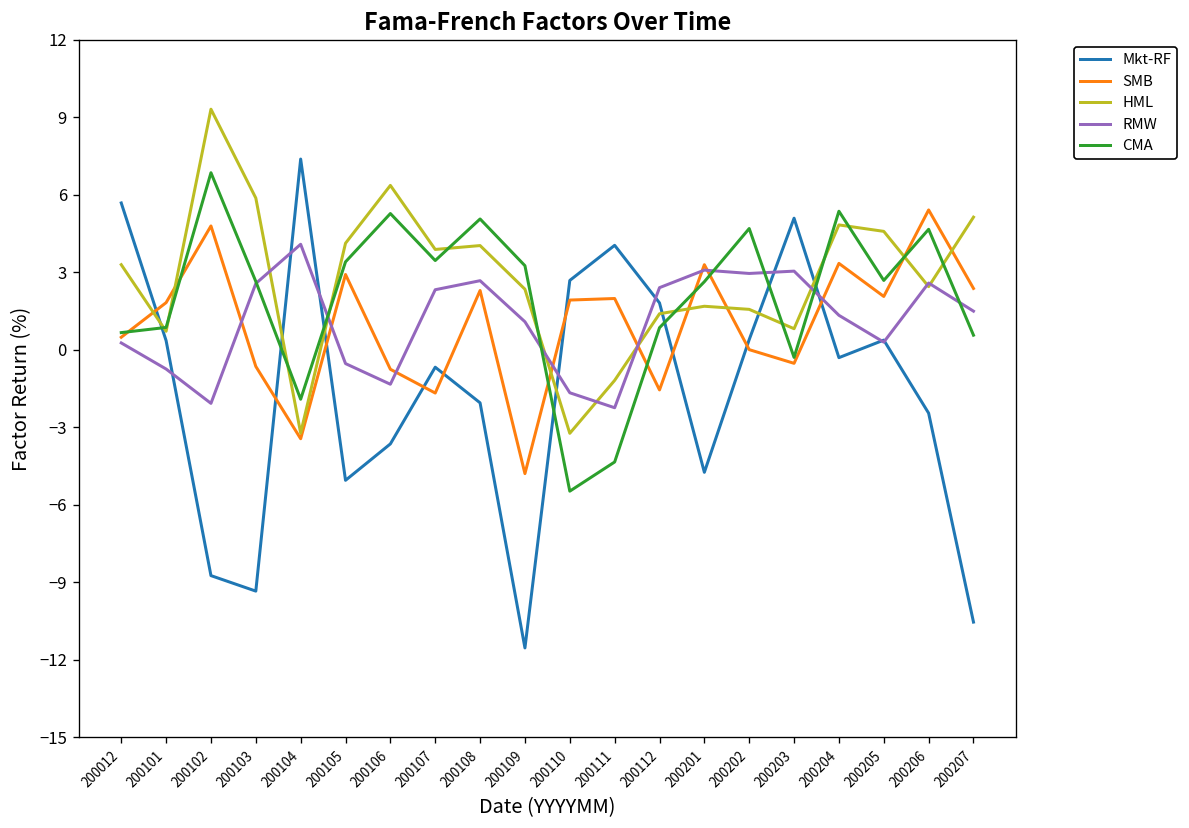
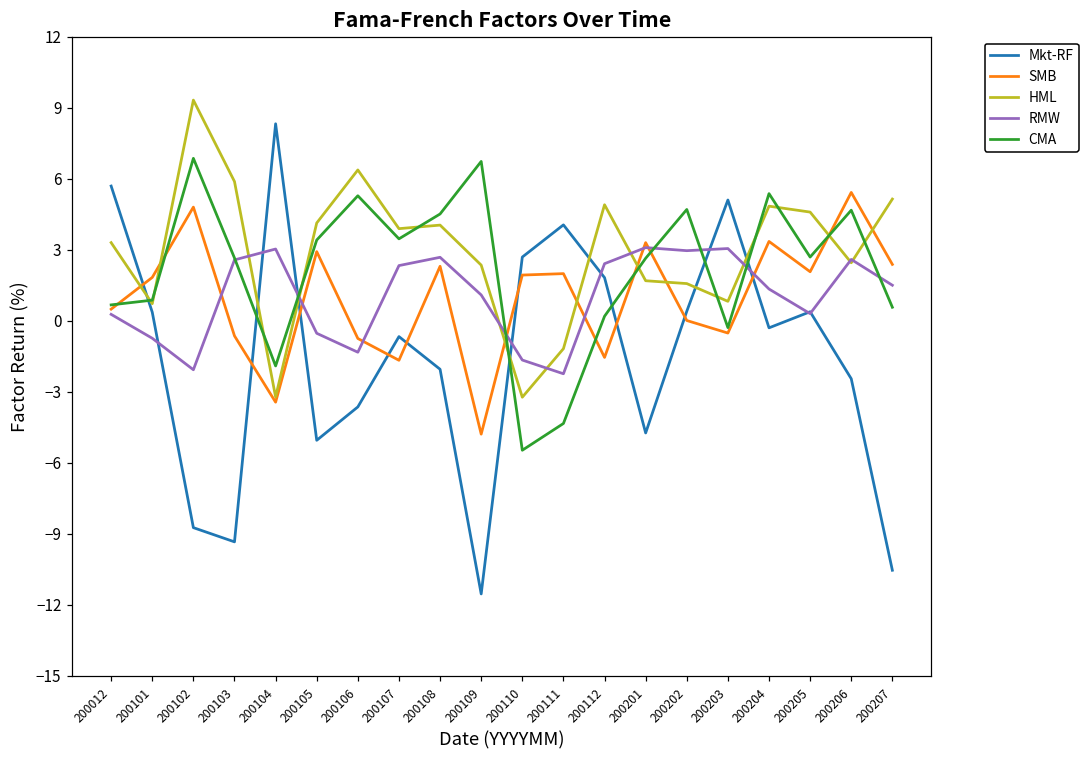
Mkt-RF, 200104: 7.4 -> 8.3
RMW, 200104: 4.1 -> 3.0
CMA, 200108: 5.1 -> 4.5
CMA, 200109: 3.3 -> 6.7
HML, 200112: 1.4 -> 4.9
CMA, 200112: 0.9 -> 0.2
